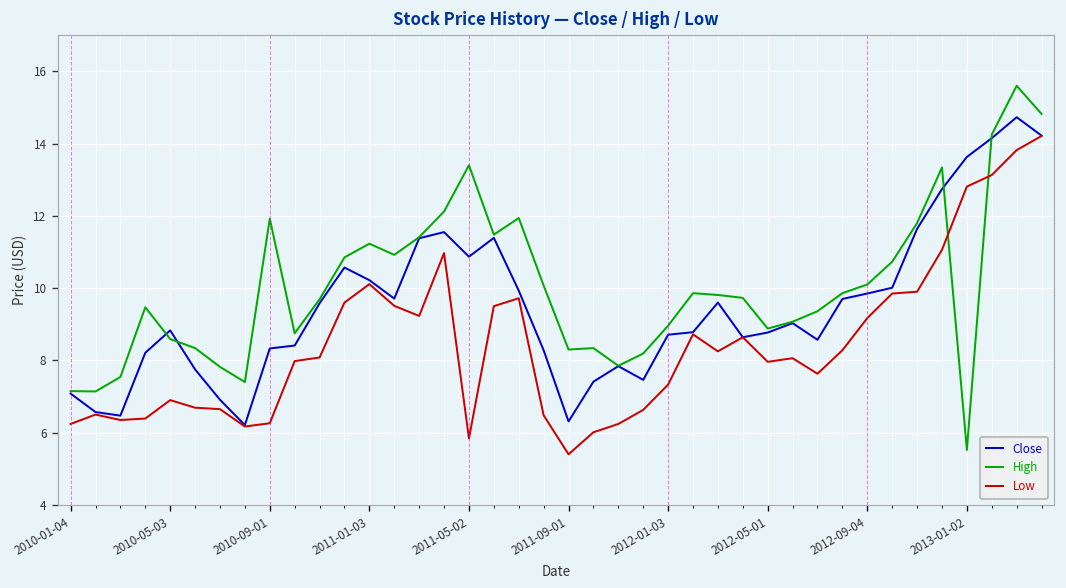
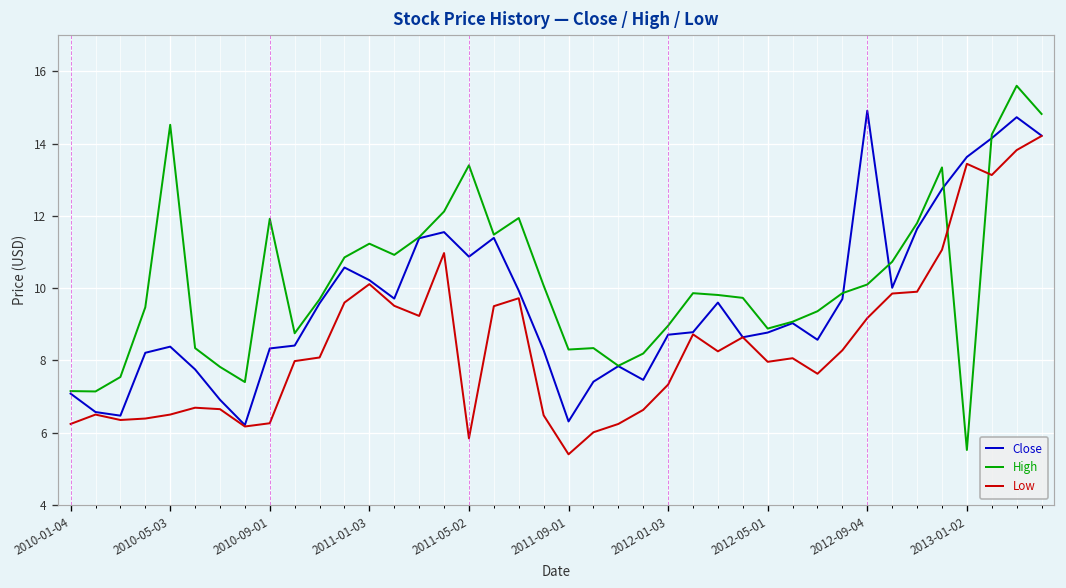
Close, 2010-05-03: 8.8 -> 8.4
High, 2010-05-03: 8.6 -> 14.5
Low, 2010-05-03: 6.9 -> 6.5
Close, 2012-09-04: 9.9 -> 14.9
Low, 2013-01-02: 12.8 -> 13.4
